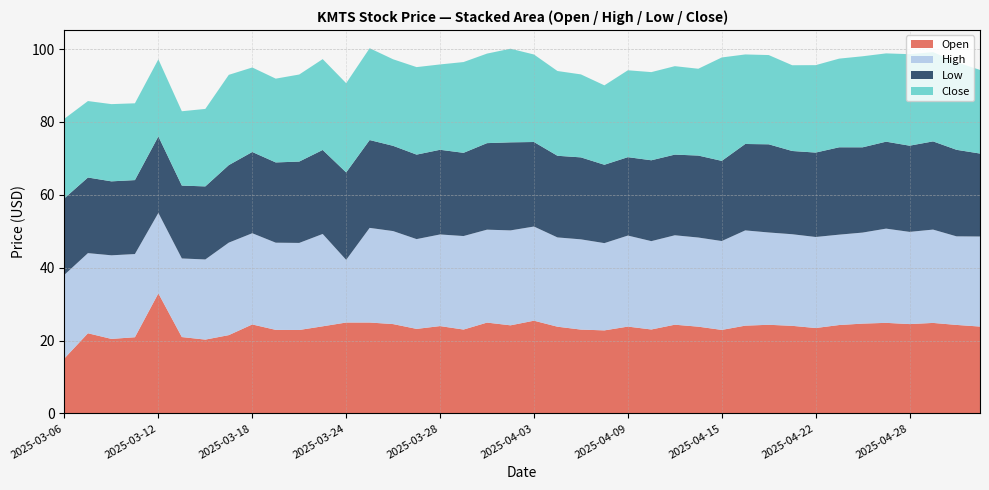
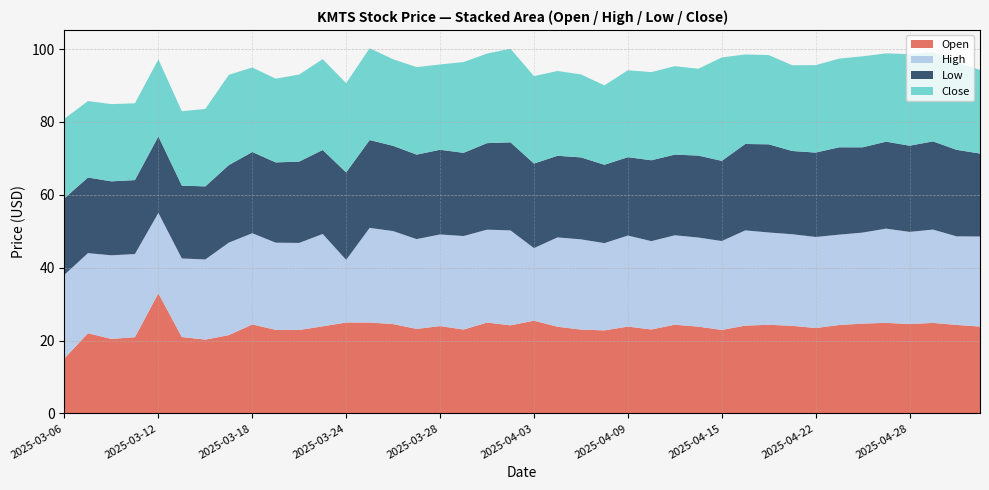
High, 2025-04-03: 26 -> 20
